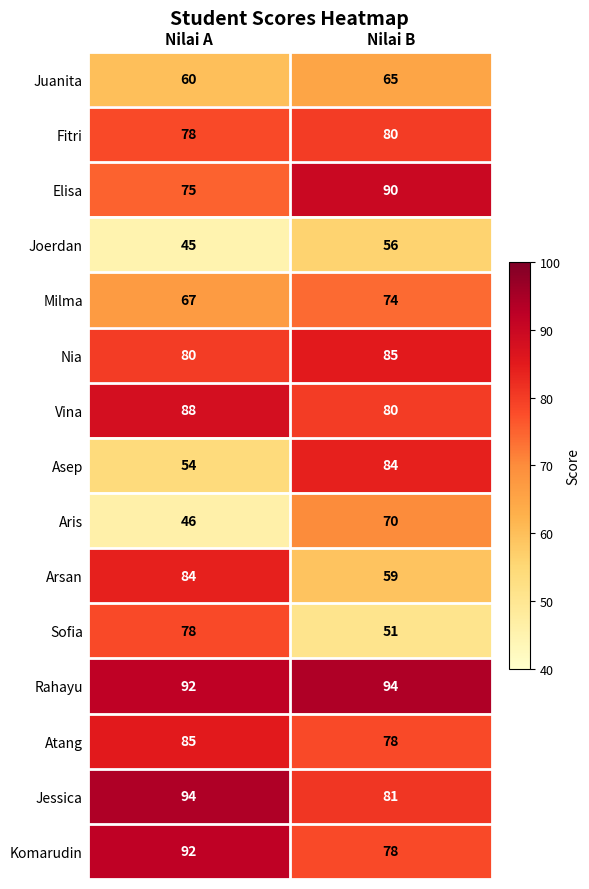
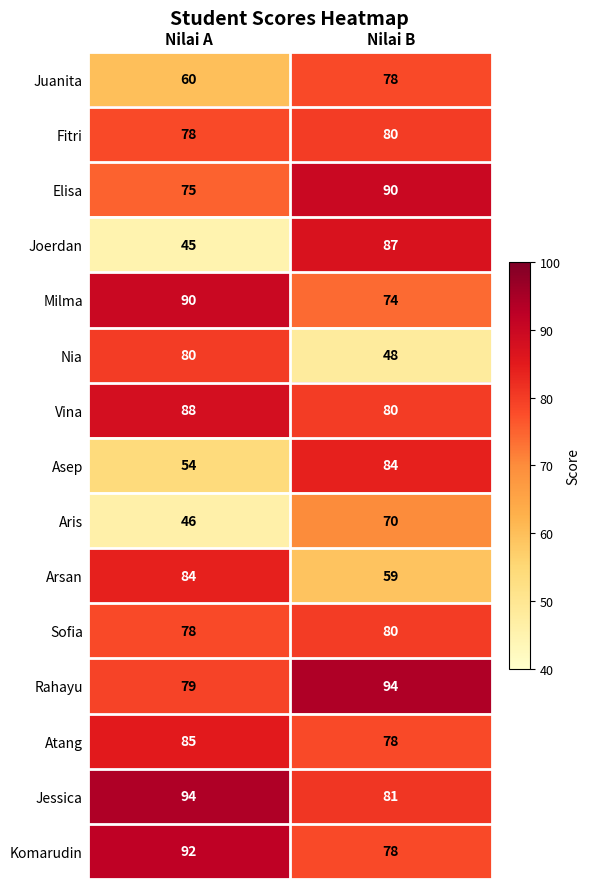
Juanita, Nilai B: 65 -> 78
Joerdan, Nilai B: 56 -> 87
Milma, Nilai A: 67 -> 90
Nia, Nilai B: 85 -> 48
Sofia, Nilai B: 51 -> 80
Rahayu, Nilai A: 92 -> 79
